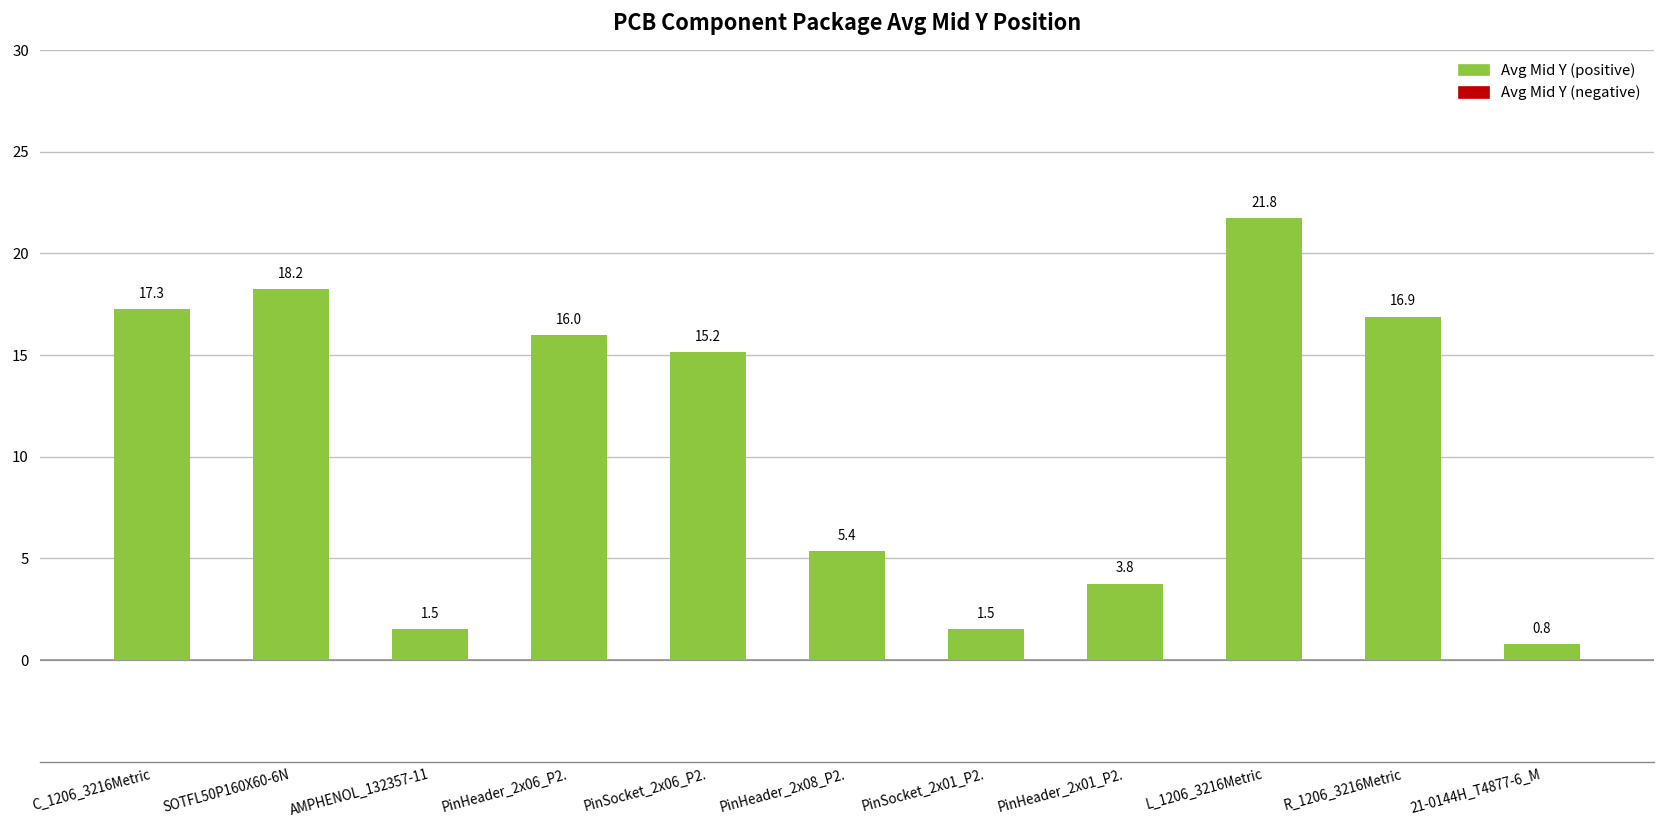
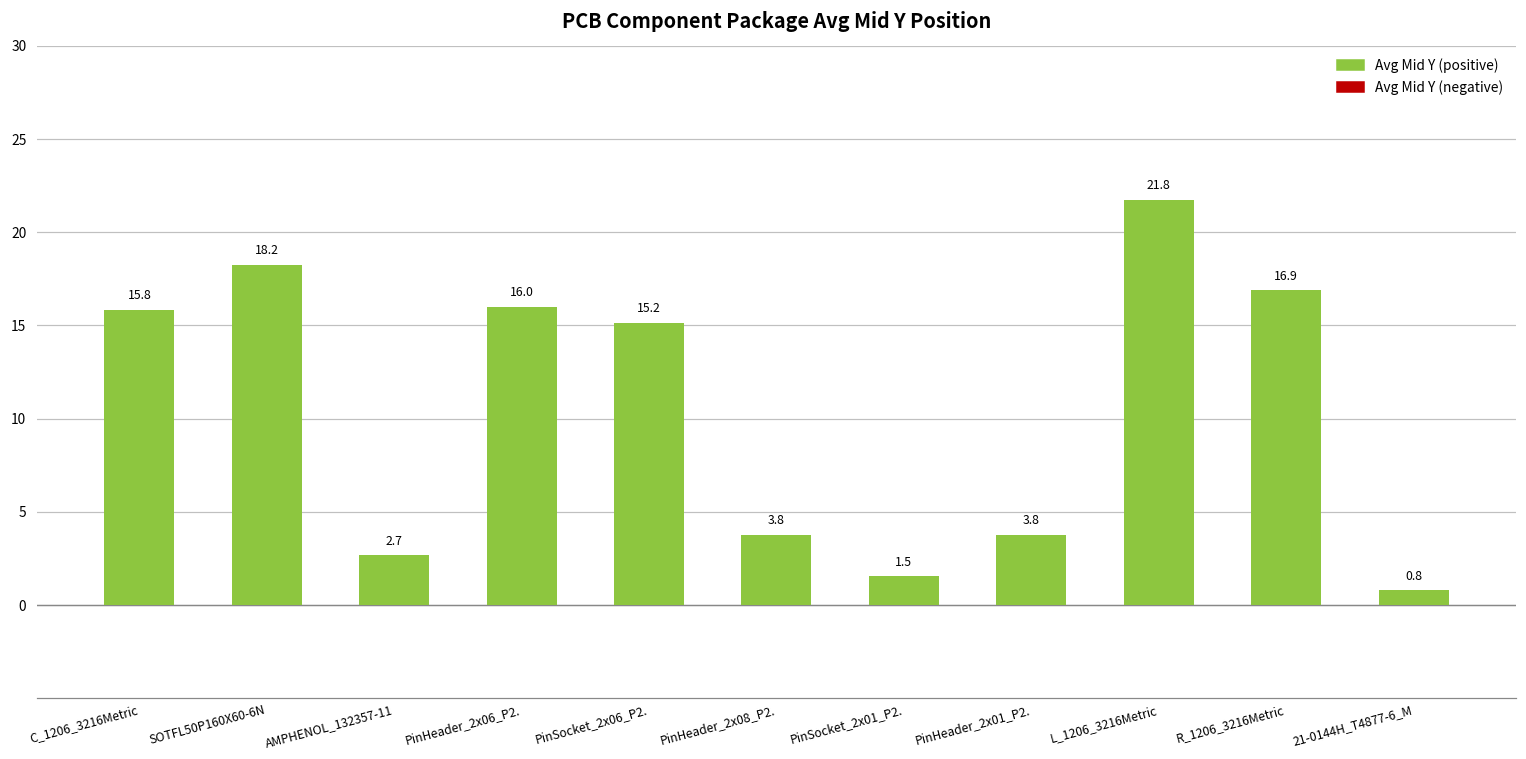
C_1206_3216Metric: 17.3 -> 15.8
AMPHENOL_132357-11: 1.5 -> 2.7
PinHeader_2x08_P2.: 5.4 -> 3.8
